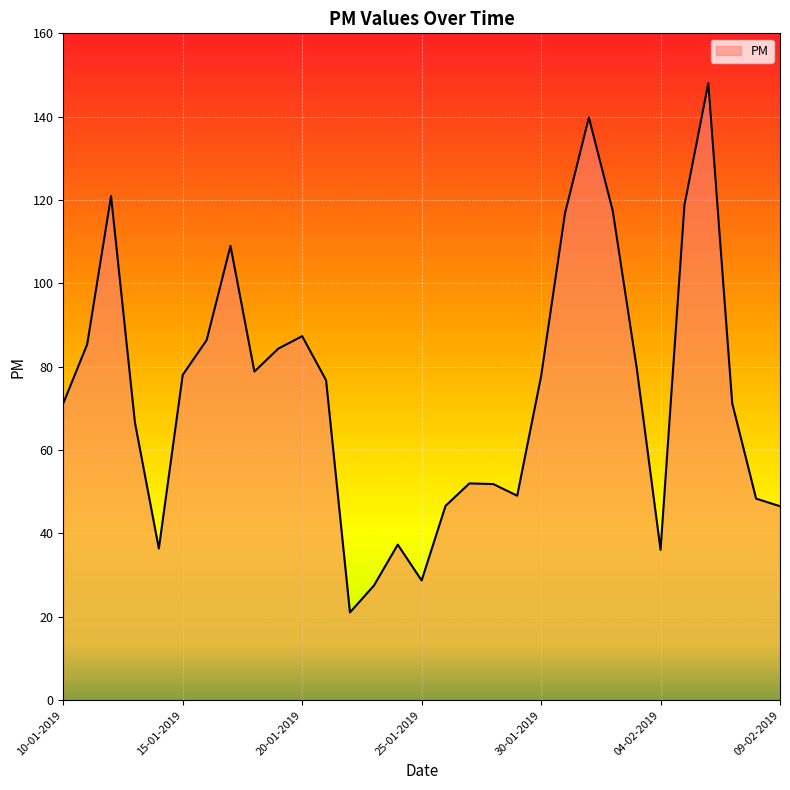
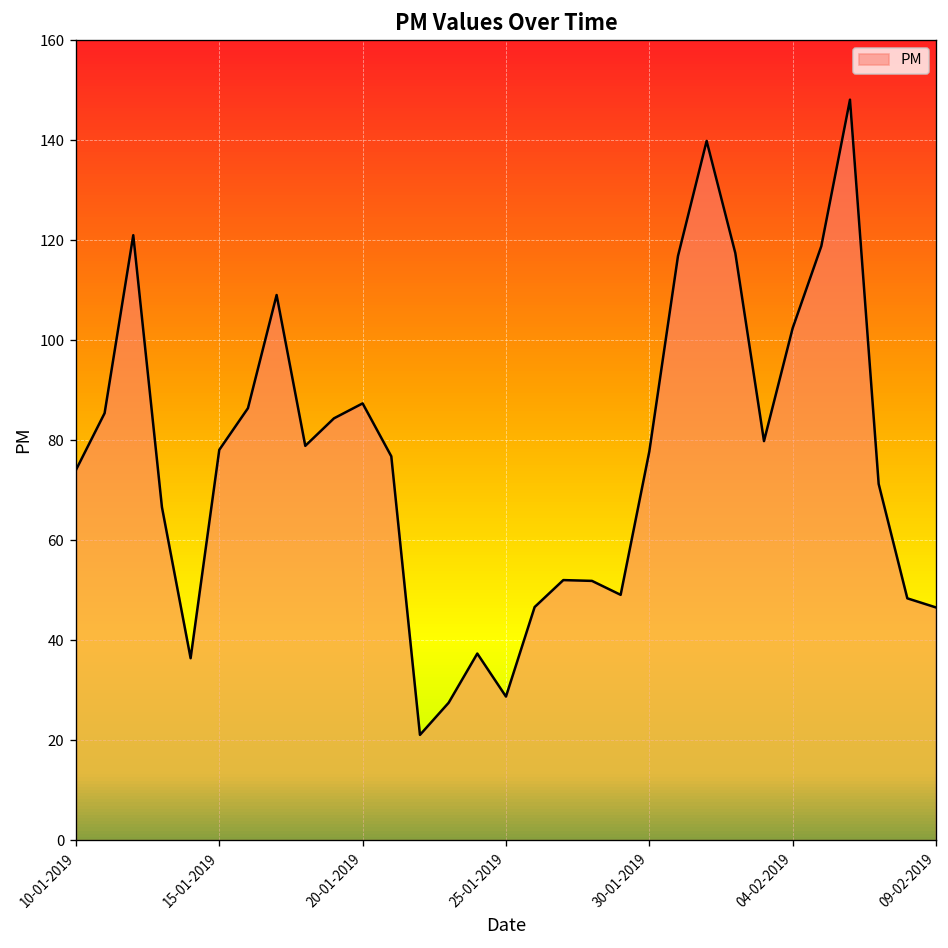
10-01-2019: 71 -> 74
04-02-2019: 36 -> 102
